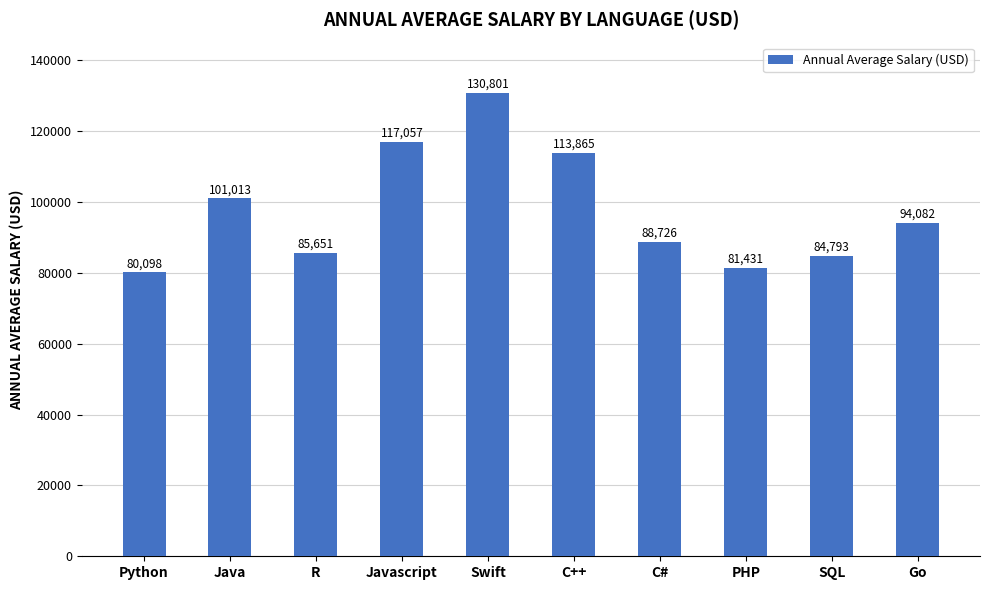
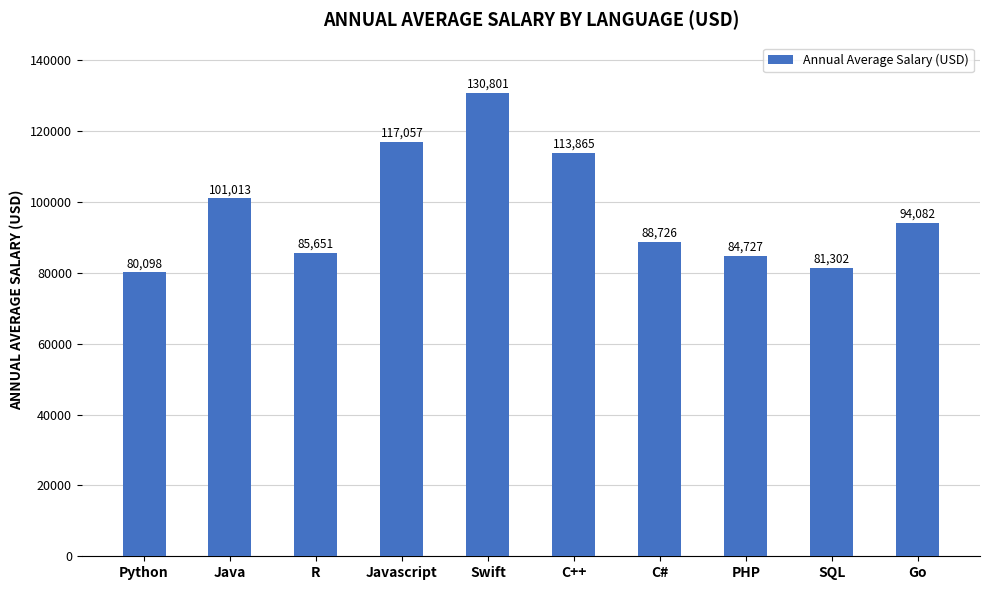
PHP: 81,431 -> 84,727
SQL: 84,793 -> 81,302
